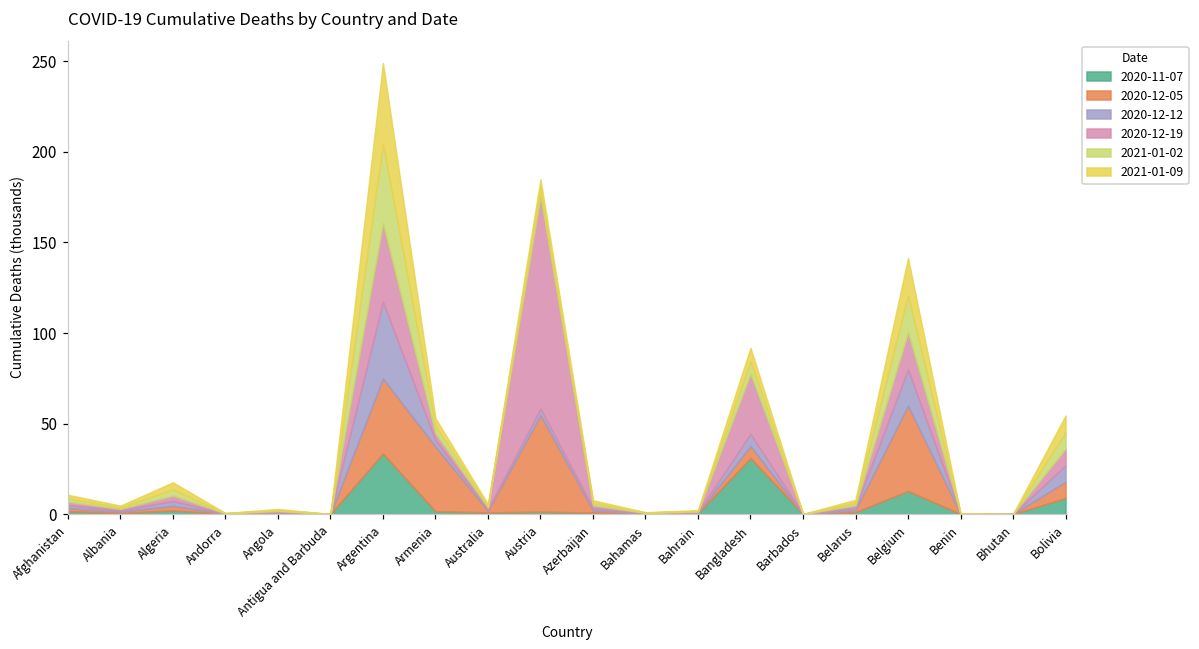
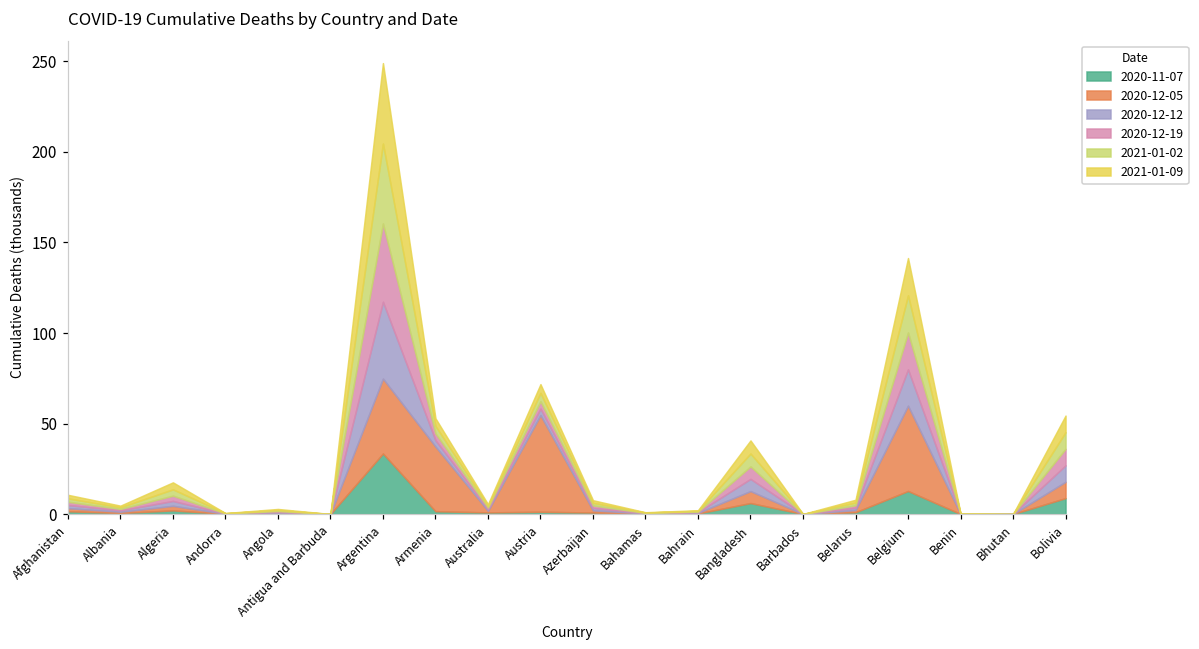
2020-12-19, Austria: 117 -> 4
2020-11-07, Bangladesh: 31 -> 6
2020-12-19, Bangladesh: 33 -> 7
